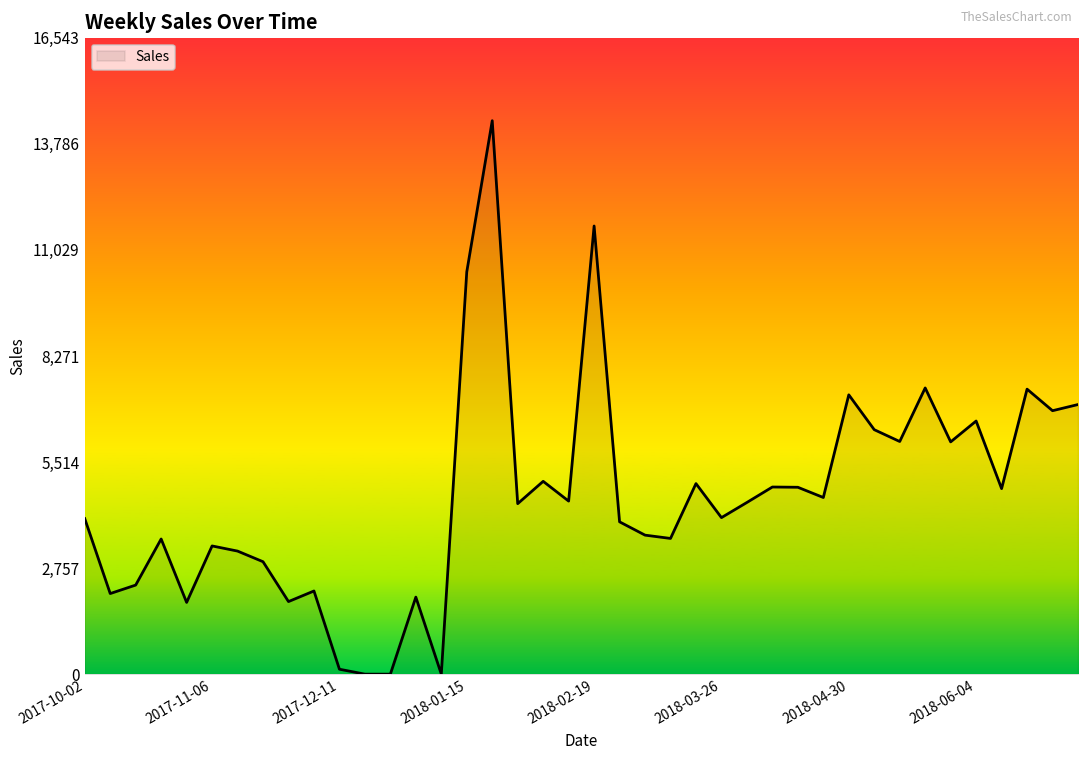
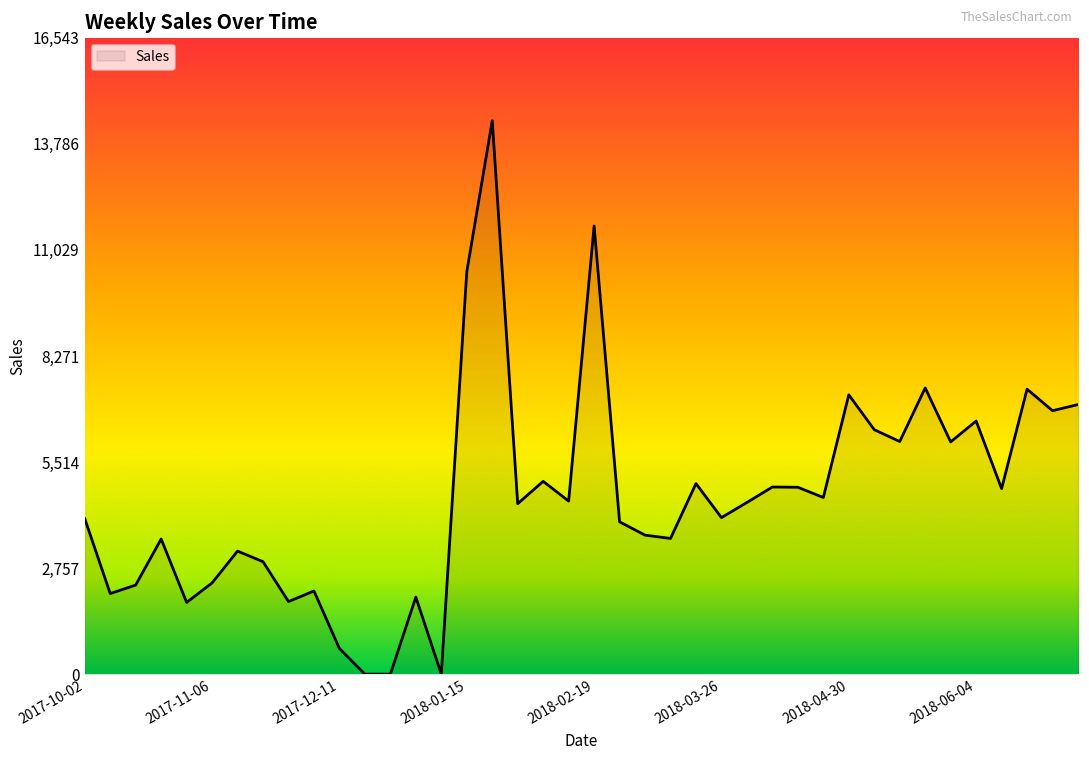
2017-11-06: 3,300 -> 2,400
2017-12-11: 100 -> 700
